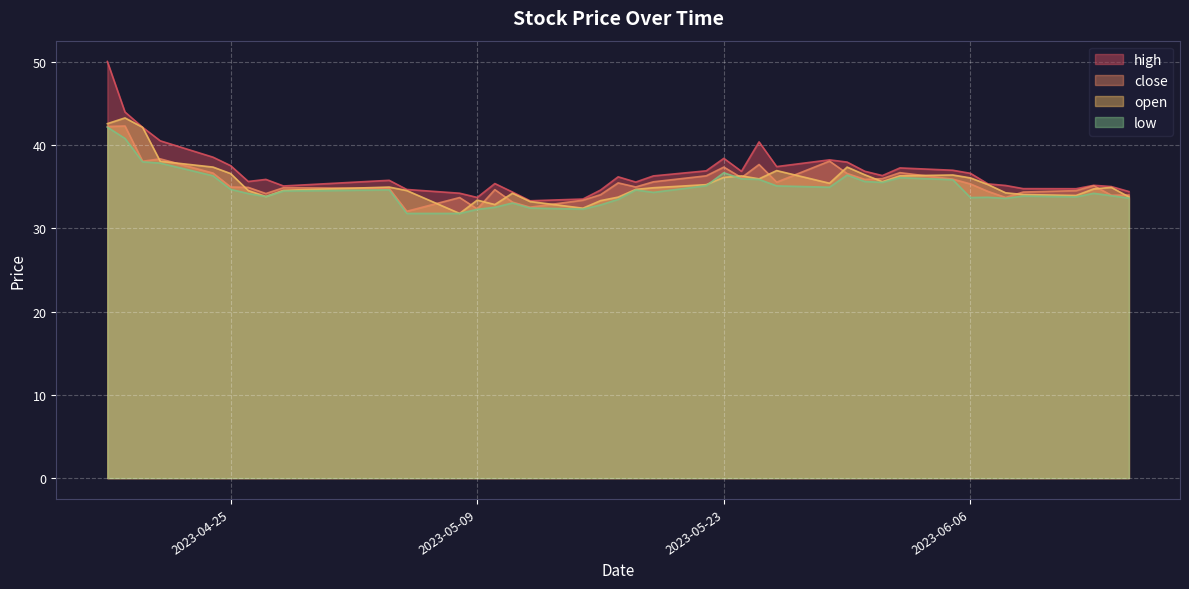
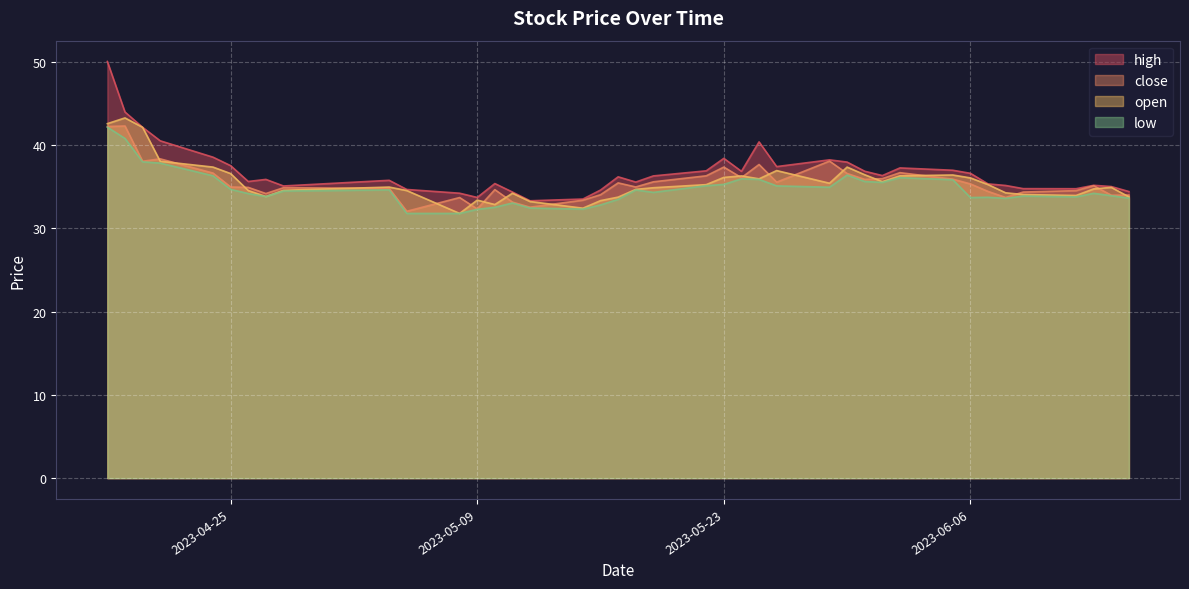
low, 2023-05-23: 37 -> 35
